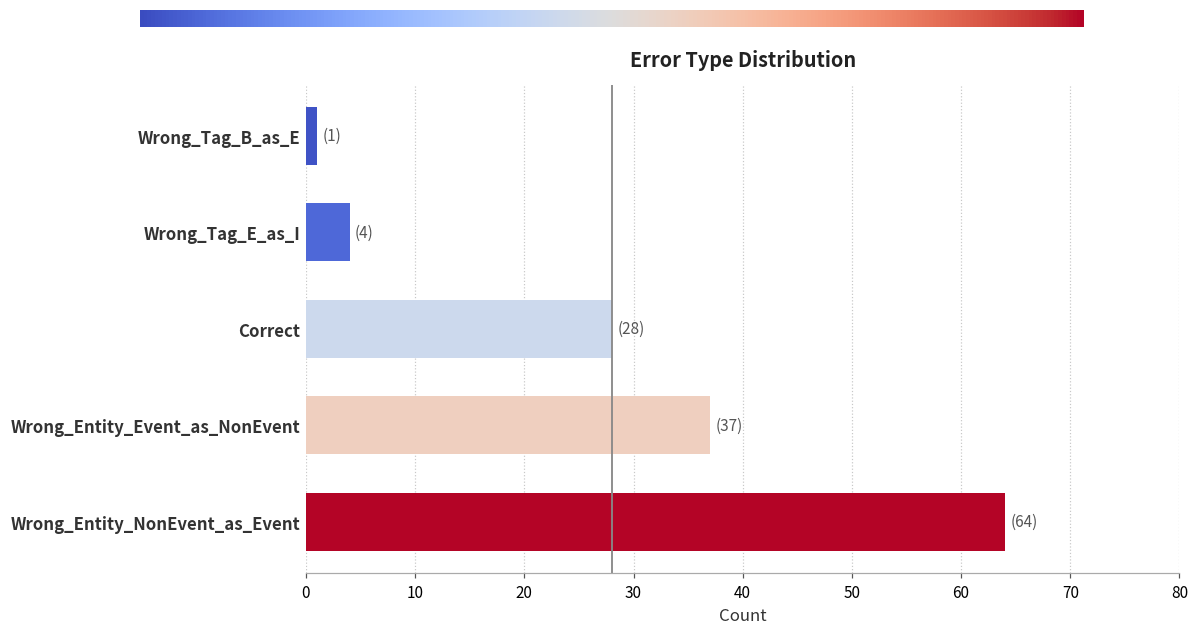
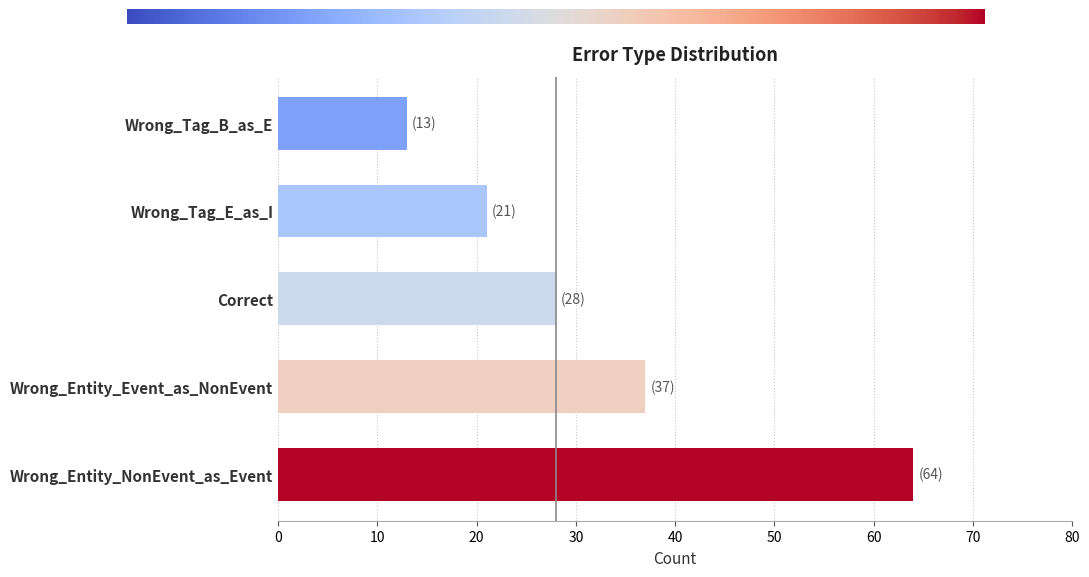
Wrong_Tag_B_as_E: (1) -> (13)
Wrong_Tag_E_as_I: (4) -> (21)
